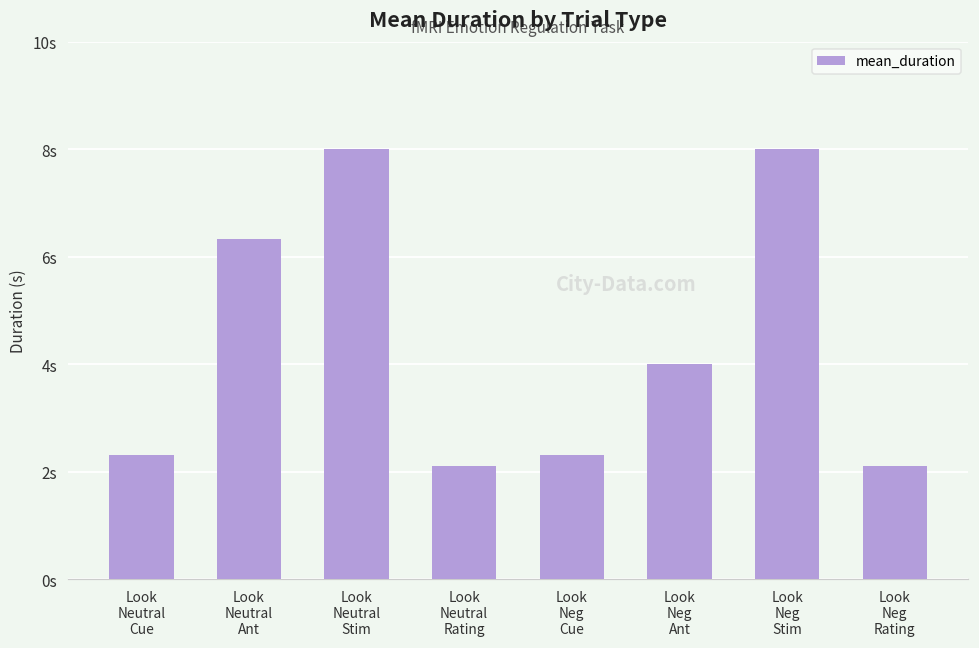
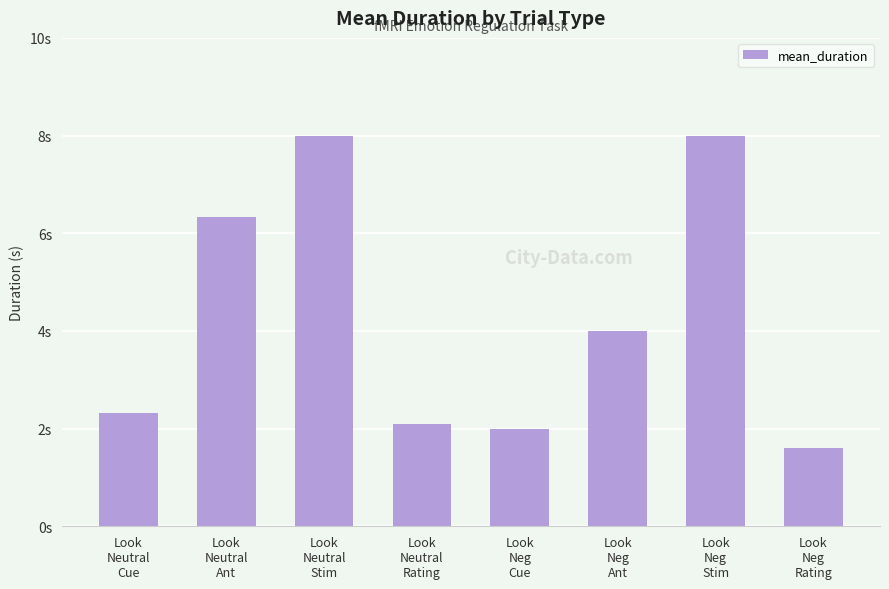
Look Neg Cue: 2.3s -> 2.0s
Look Neg Rating: 2.1s -> 1.6s
